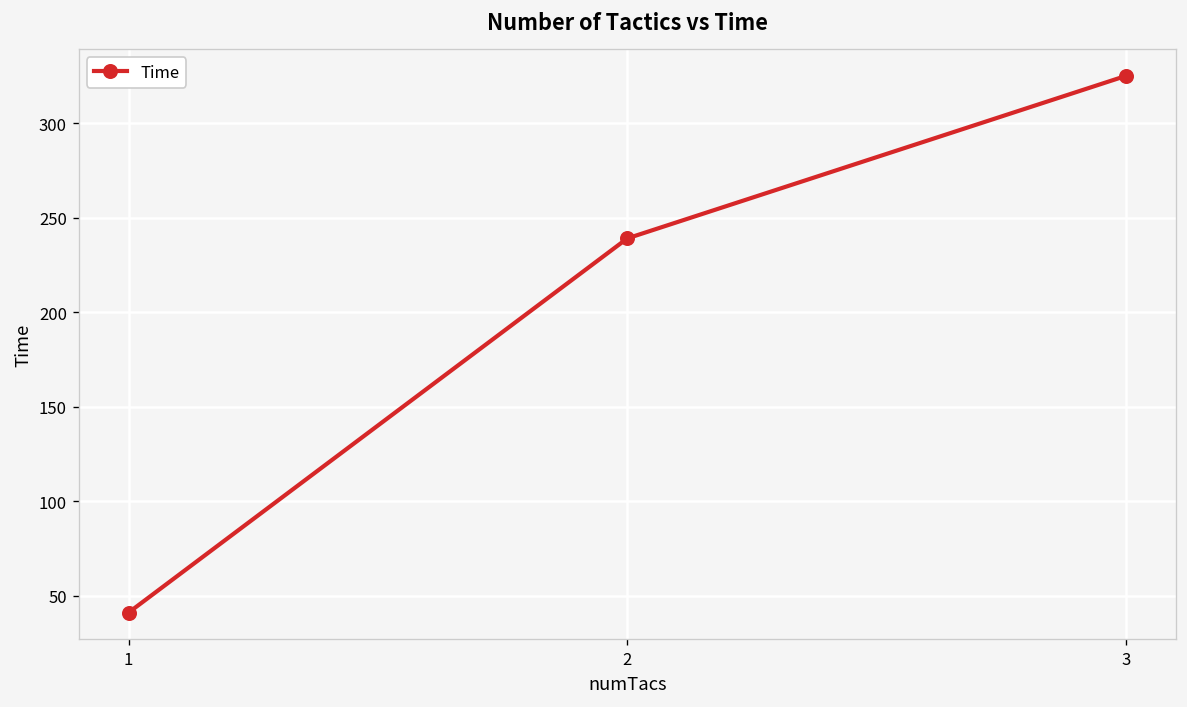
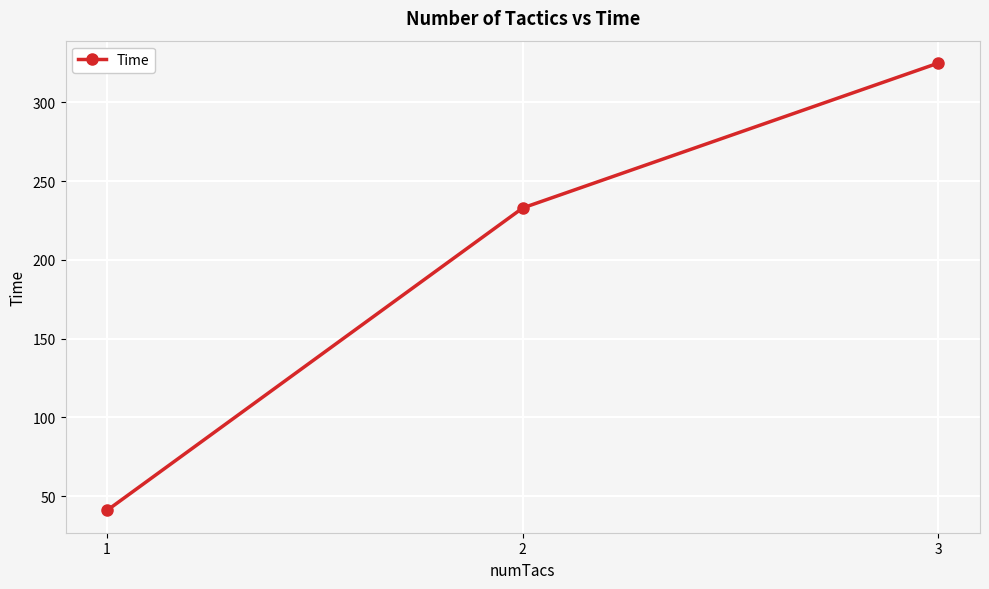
2: 239 -> 233
